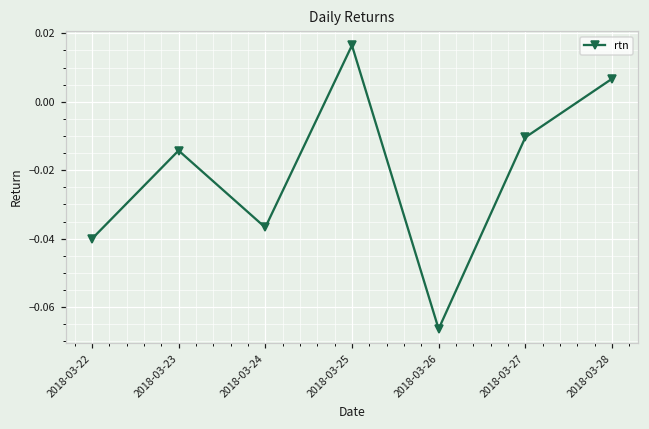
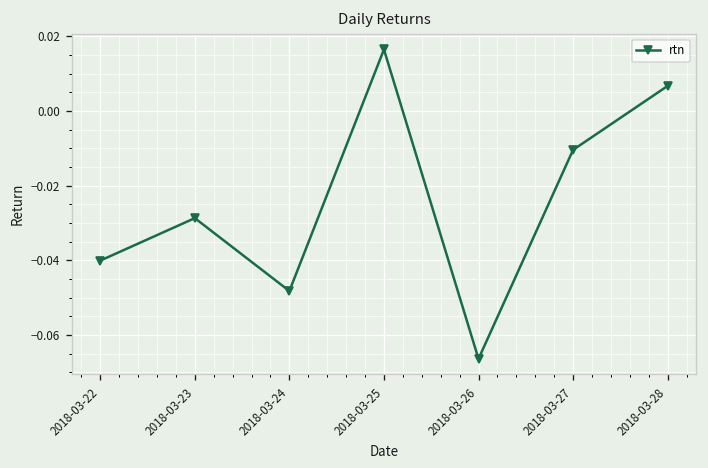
2018-03-23: -0.014 -> -0.029
2018-03-24: -0.037 -> -0.048
